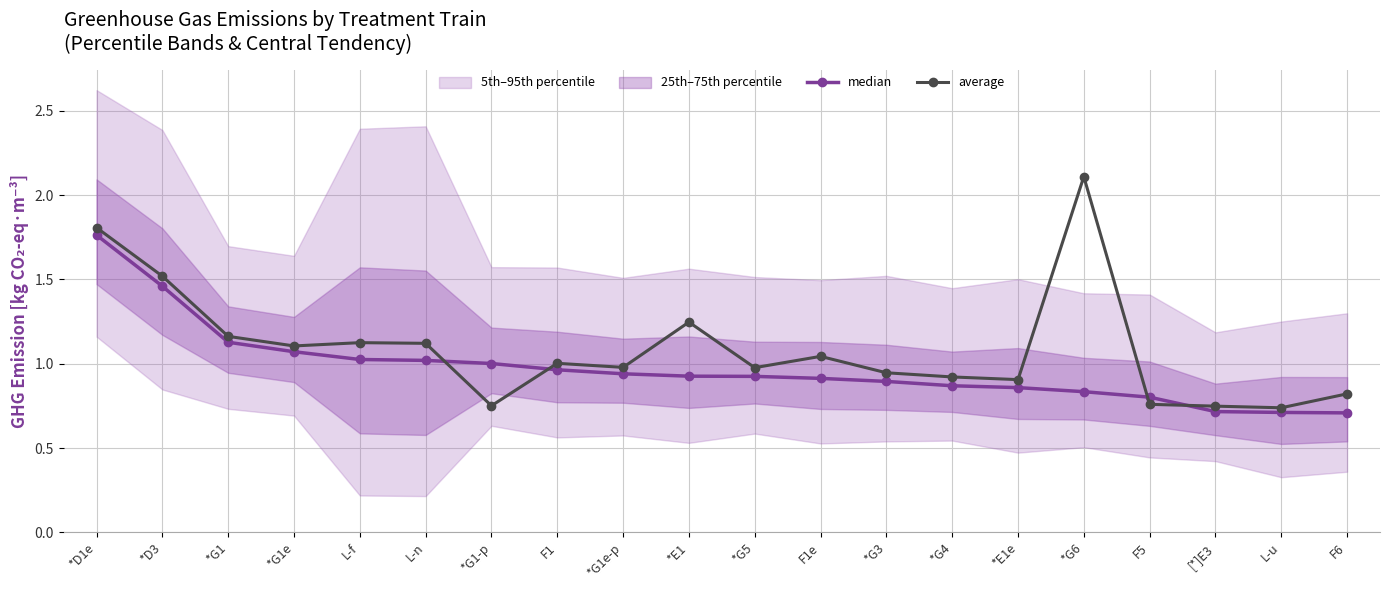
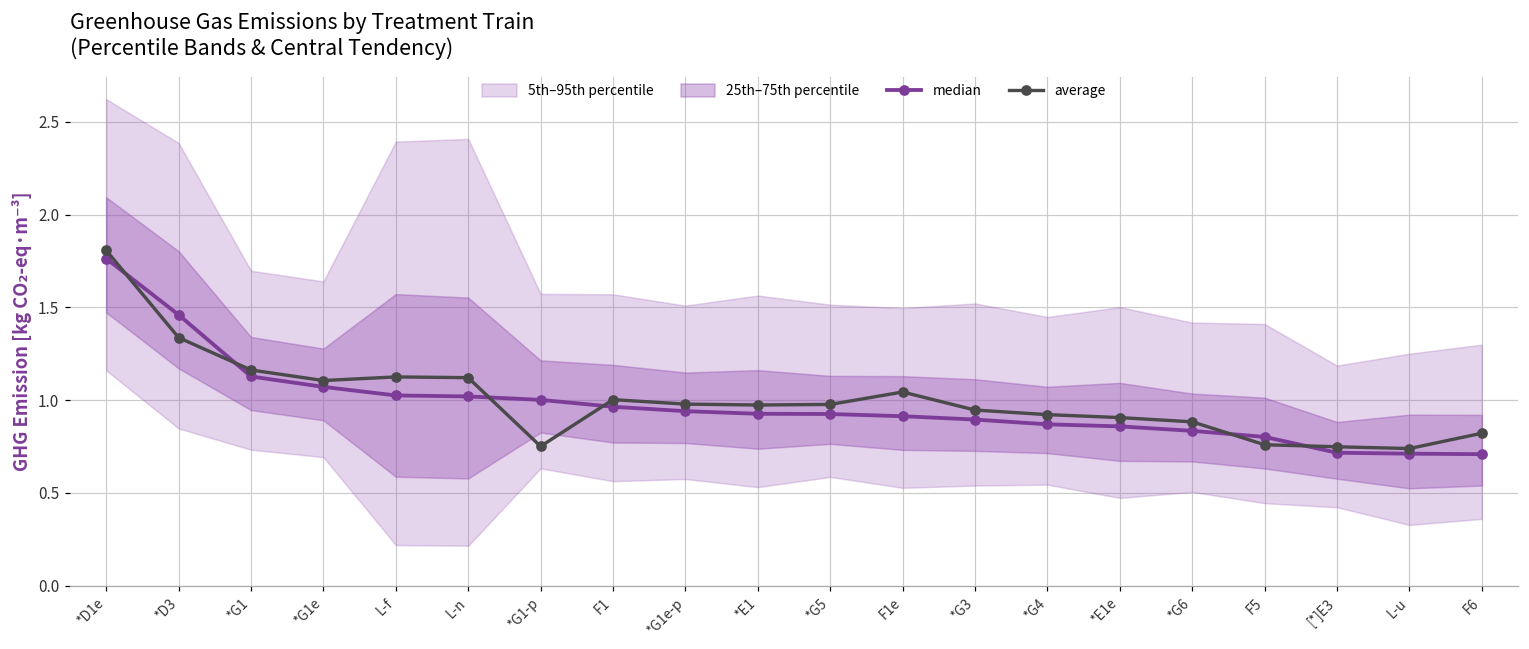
average, *D3: 1.52 -> 1.34
average, *E1: 1.25 -> 0.97
average, *G6: 2.11 -> 0.88
